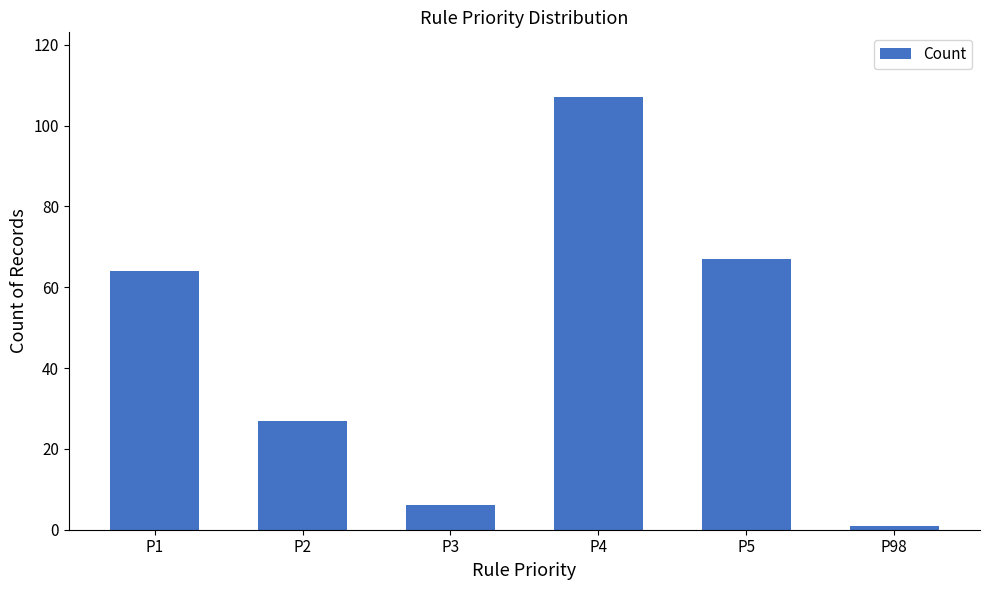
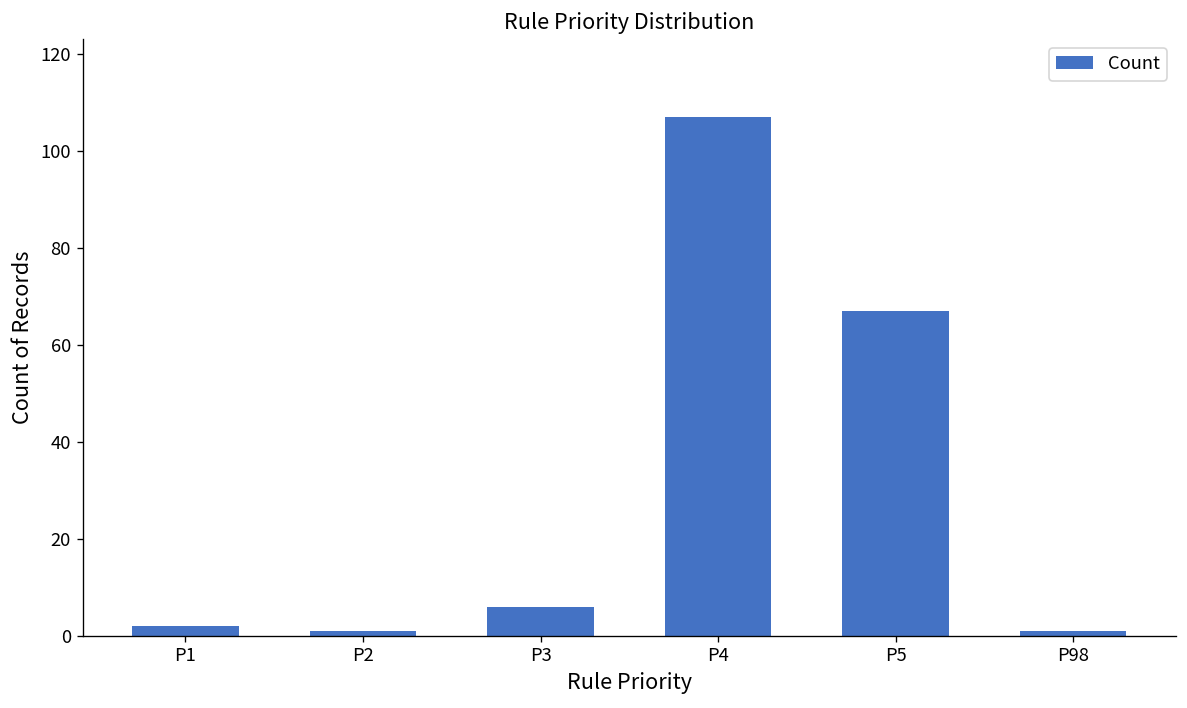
P1: 64 -> 2
P2: 27 -> 1
